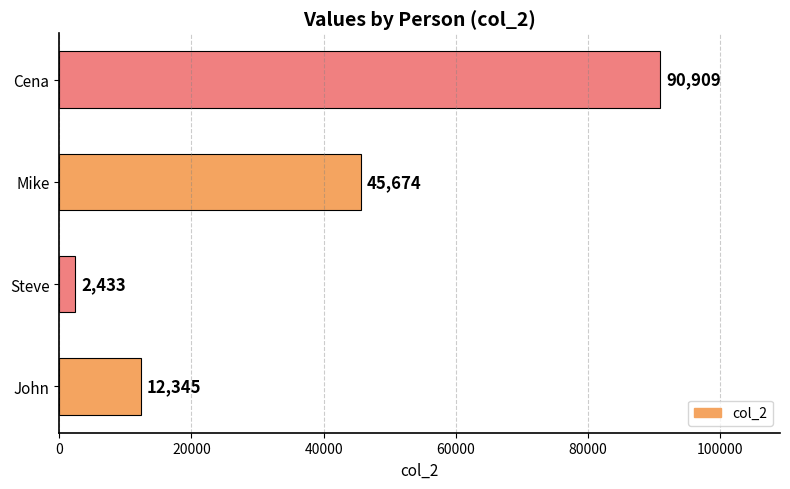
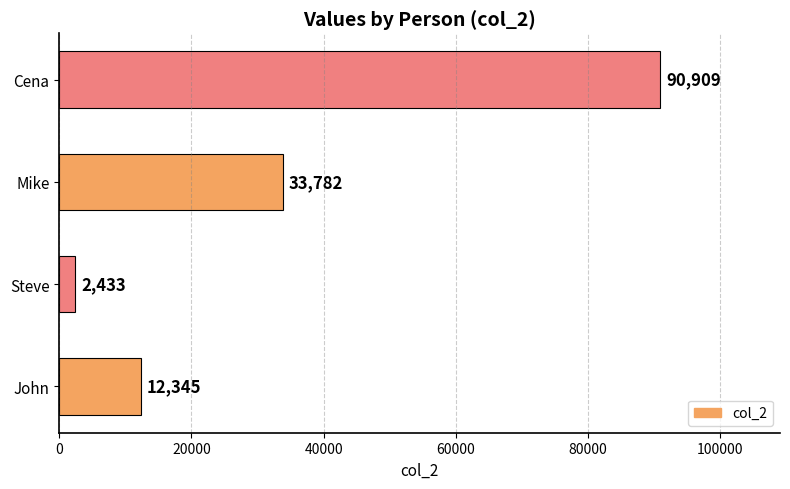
Mike: 45,674 -> 33,782
